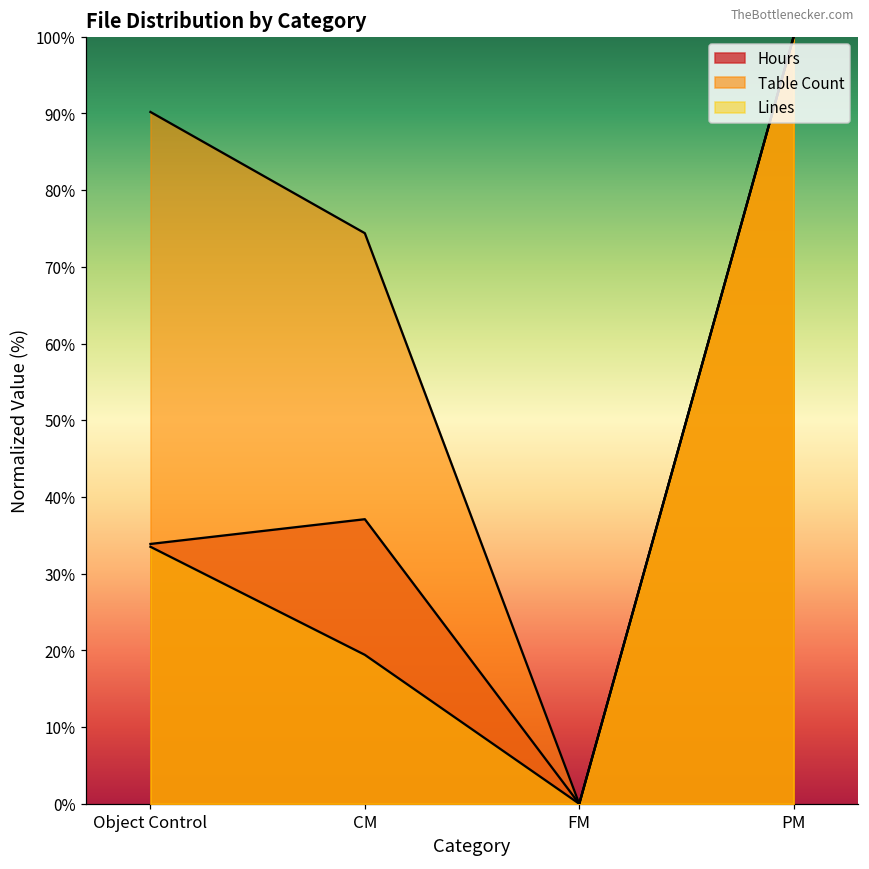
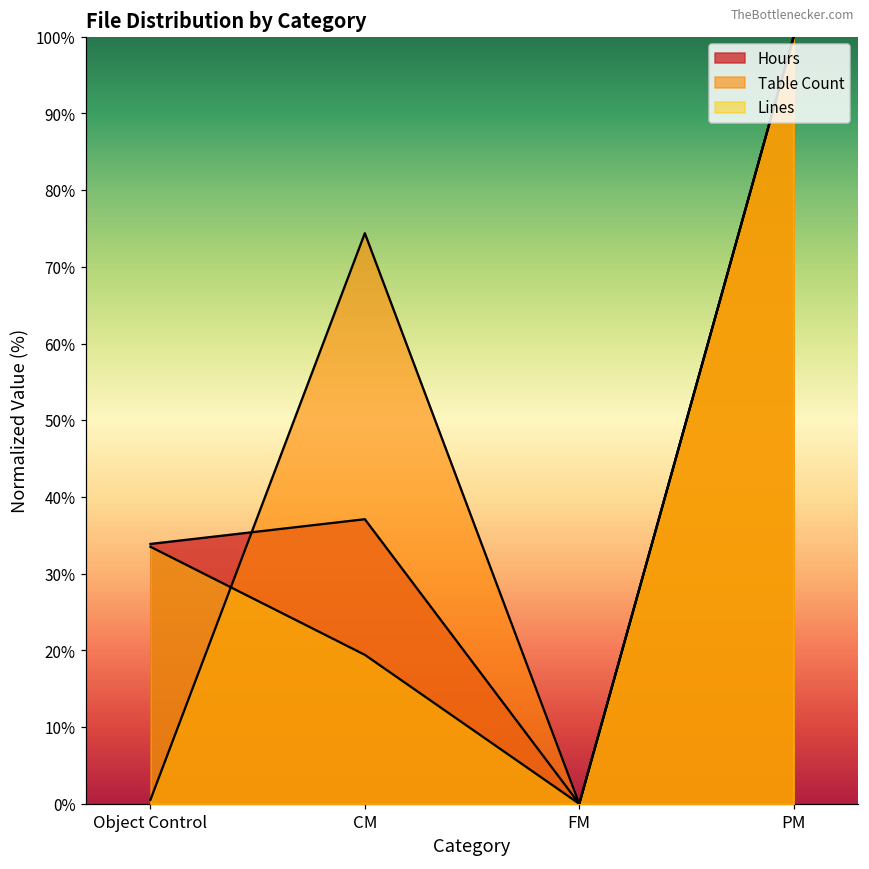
Table Count, Object Control: 90% -> 1%
